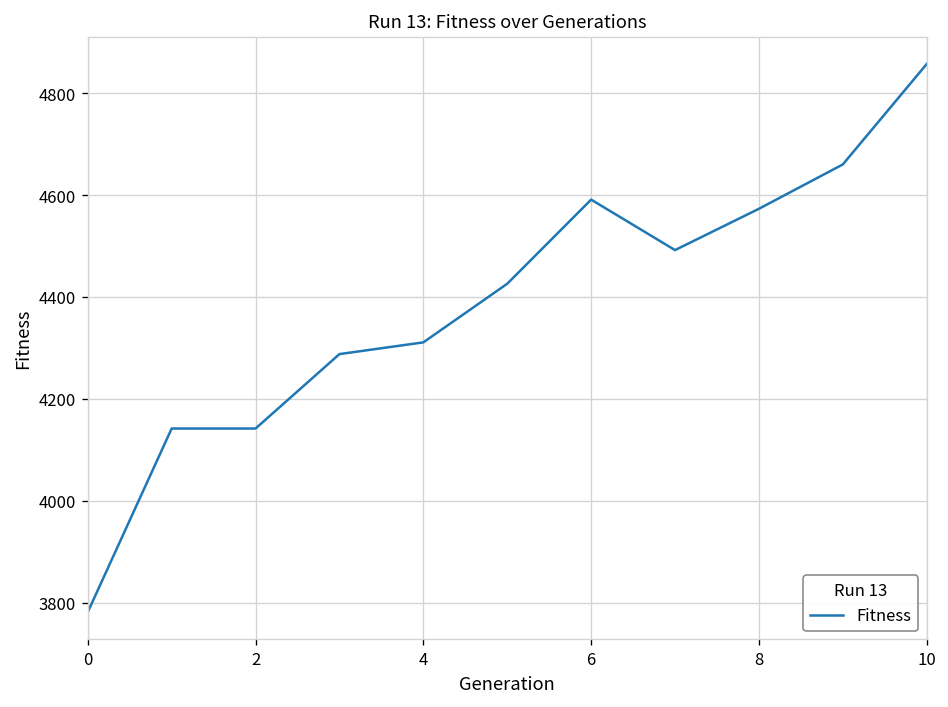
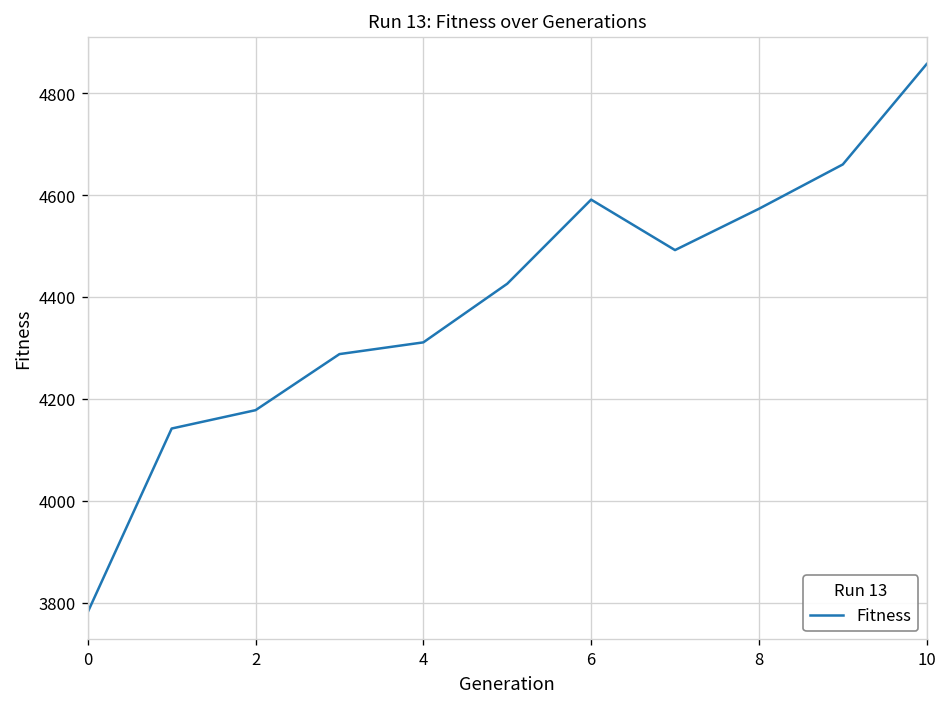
2: 4140 -> 4180
